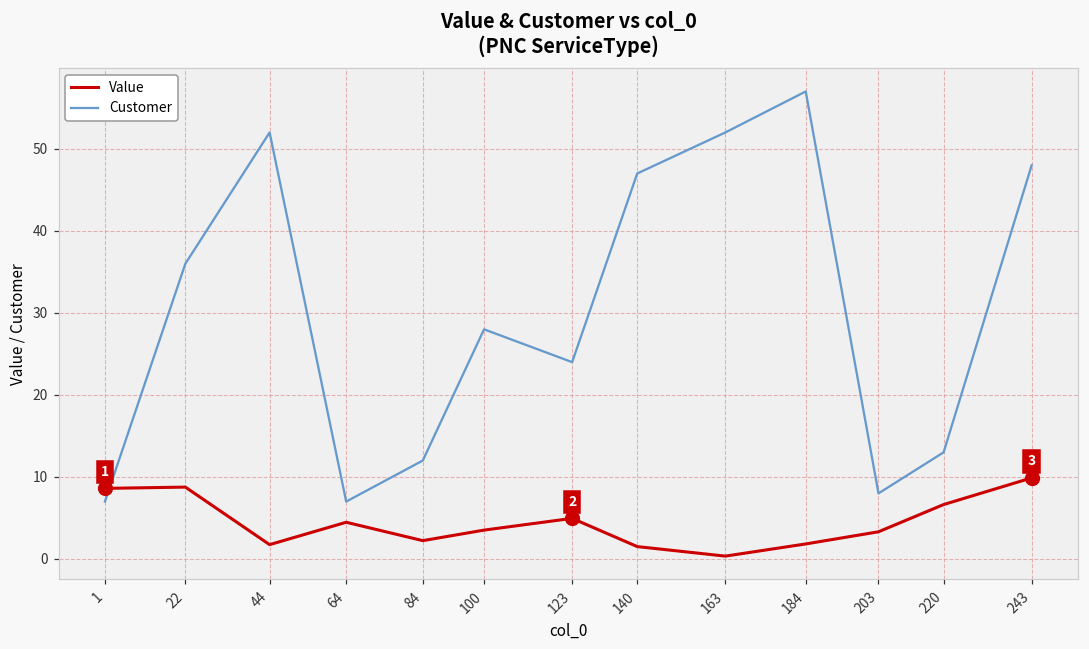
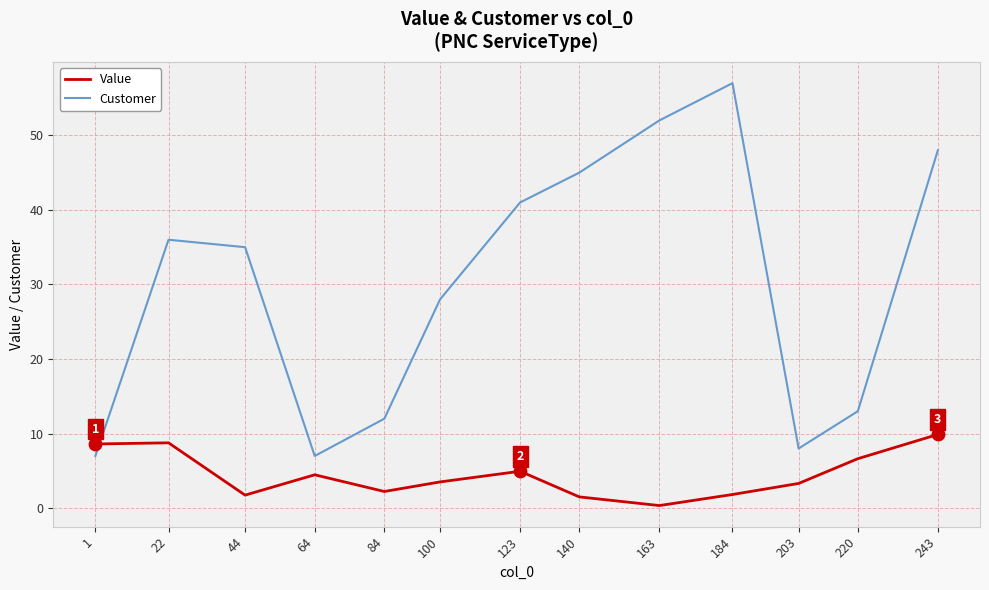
Customer, 44: 52 -> 35
Customer, 123: 24 -> 41
Customer, 140: 47 -> 45
